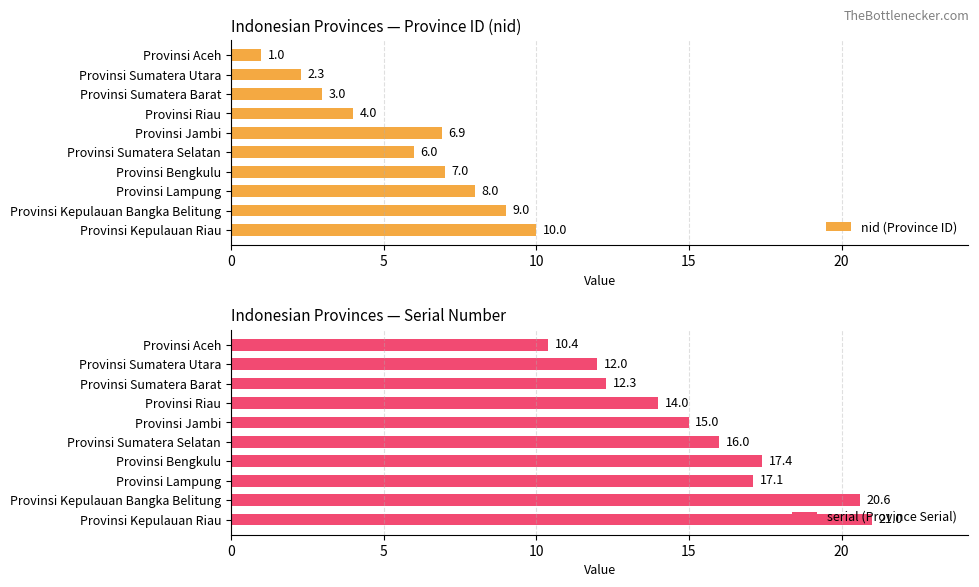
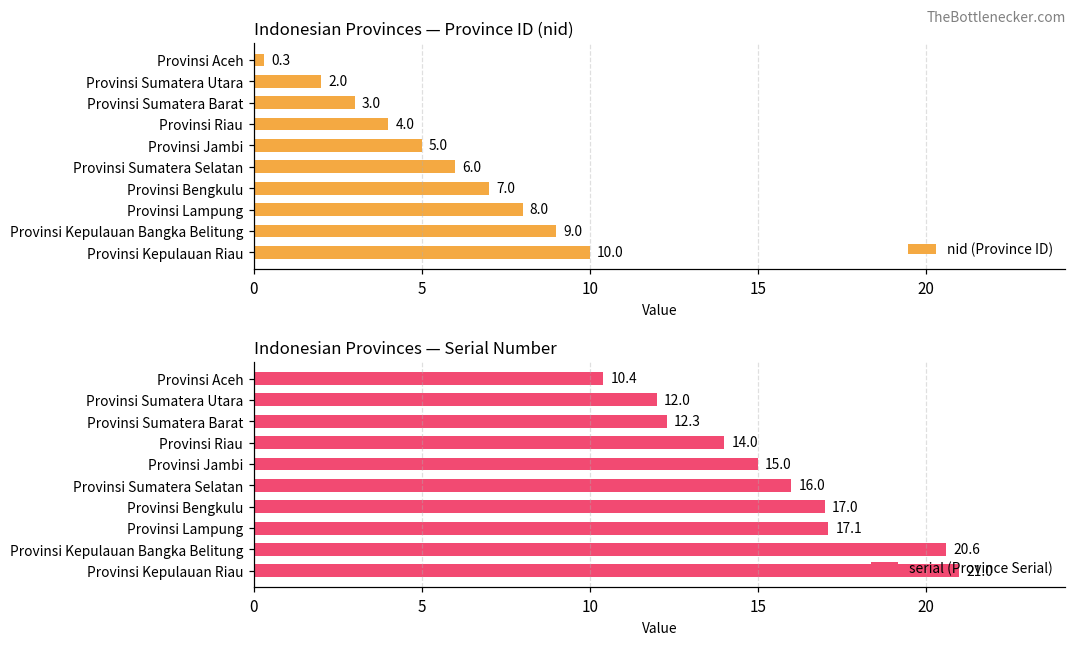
Indonesian Provinces — Province ID (nid), Provinsi Aceh: 1.0 -> 0.3
Indonesian Provinces — Province ID (nid), Provinsi Sumatera Utara: 2.3 -> 2.0
Indonesian Provinces — Province ID (nid), Provinsi Jambi: 6.9 -> 5.0
Indonesian Provinces — Serial Number, Provinsi Bengkulu: 17.4 -> 17.0
